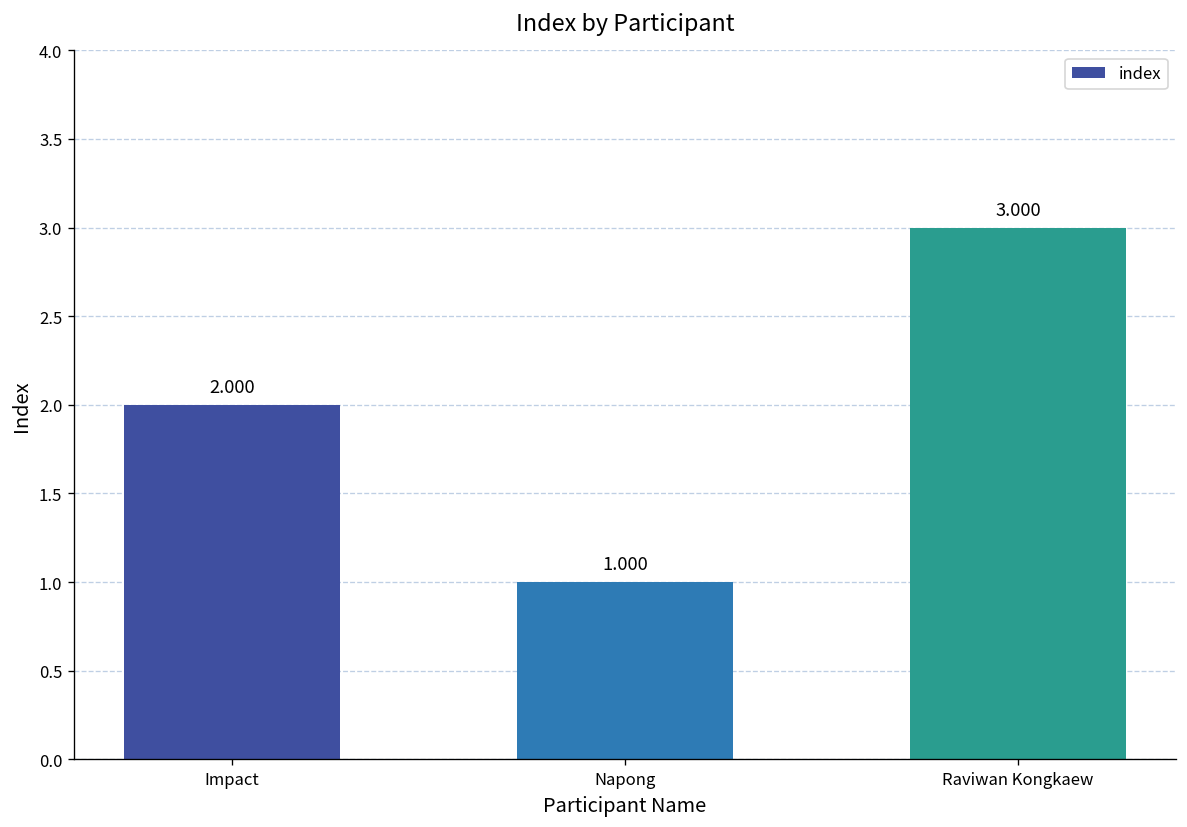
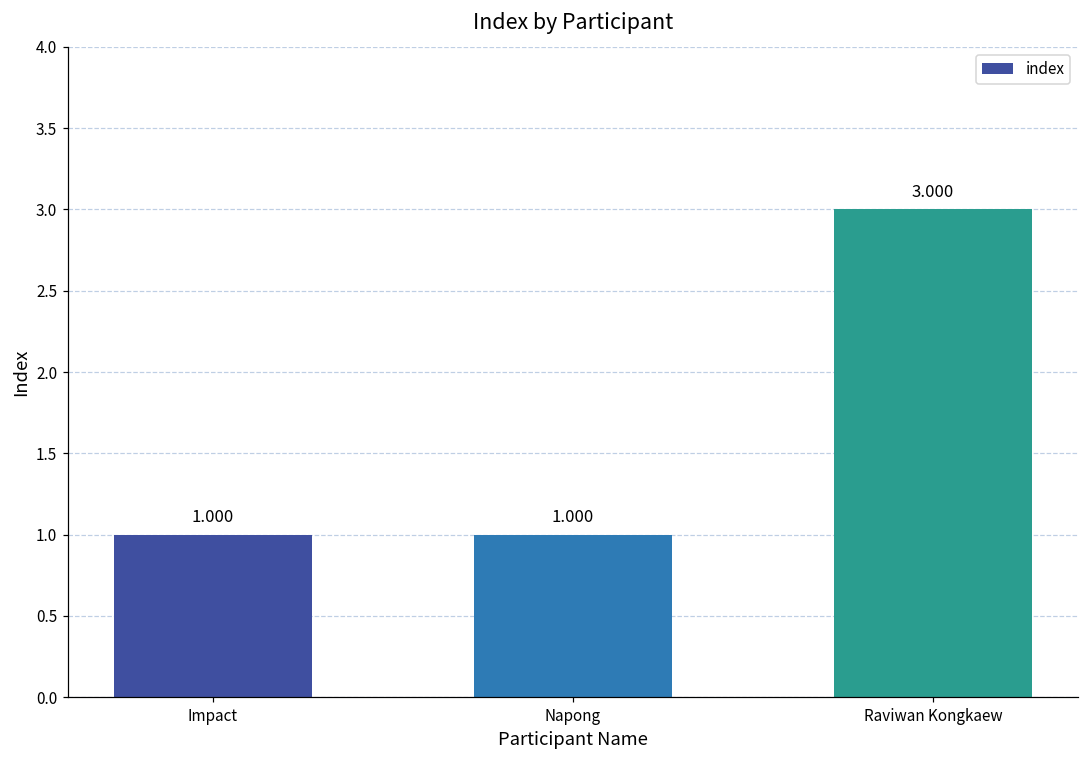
Impact: 2.000 -> 1.000
